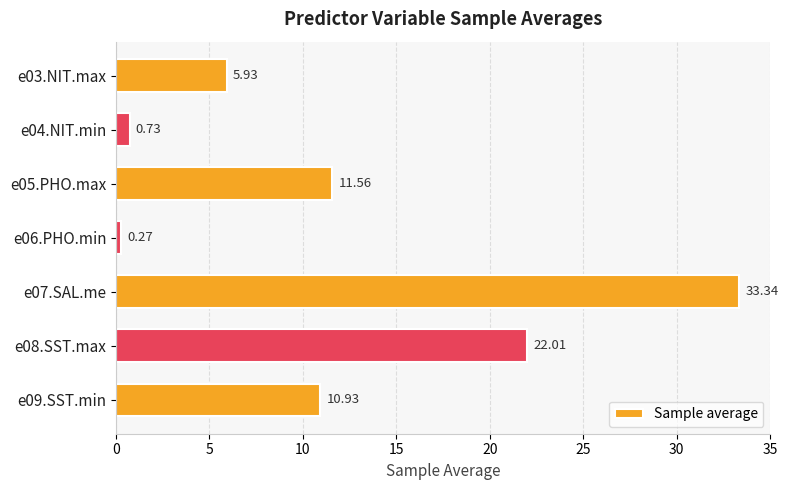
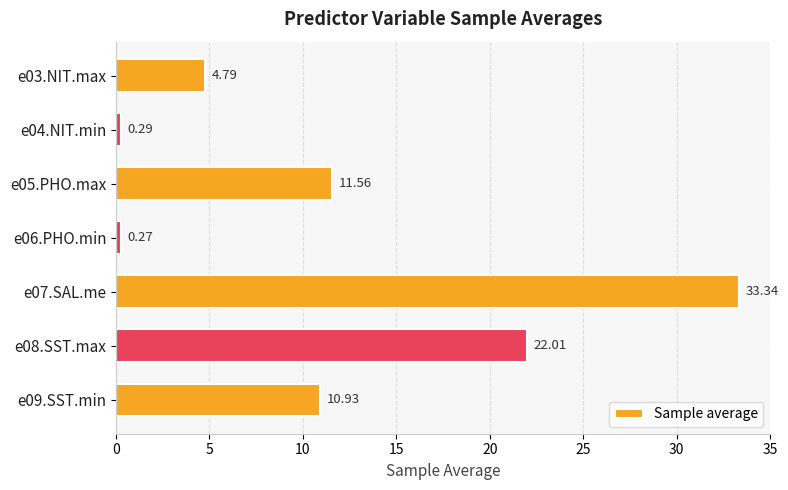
e03.NIT.max: 5.93 -> 4.79
e04.NIT.min: 0.73 -> 0.29
